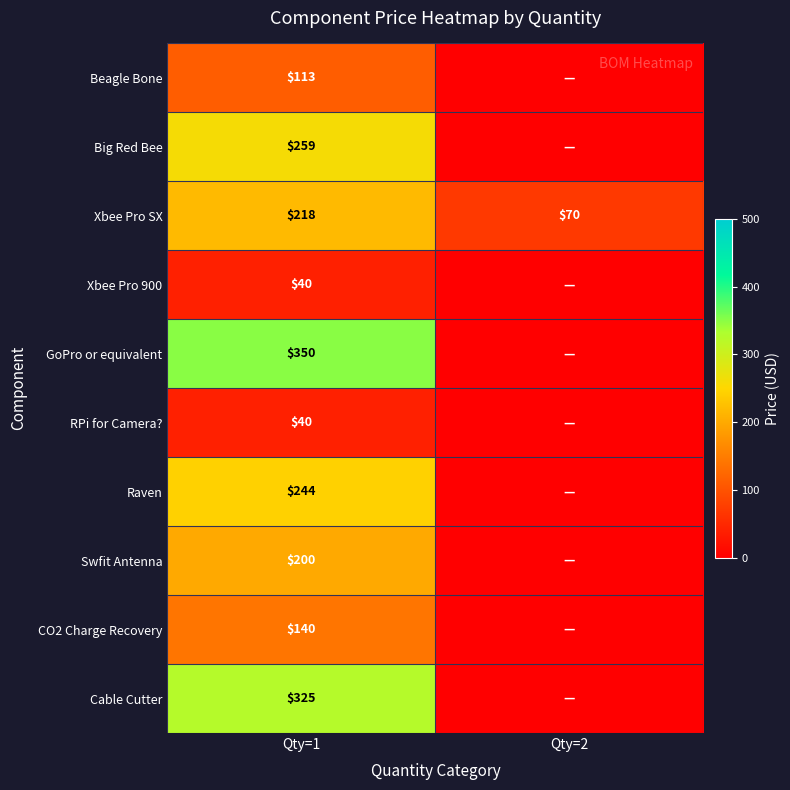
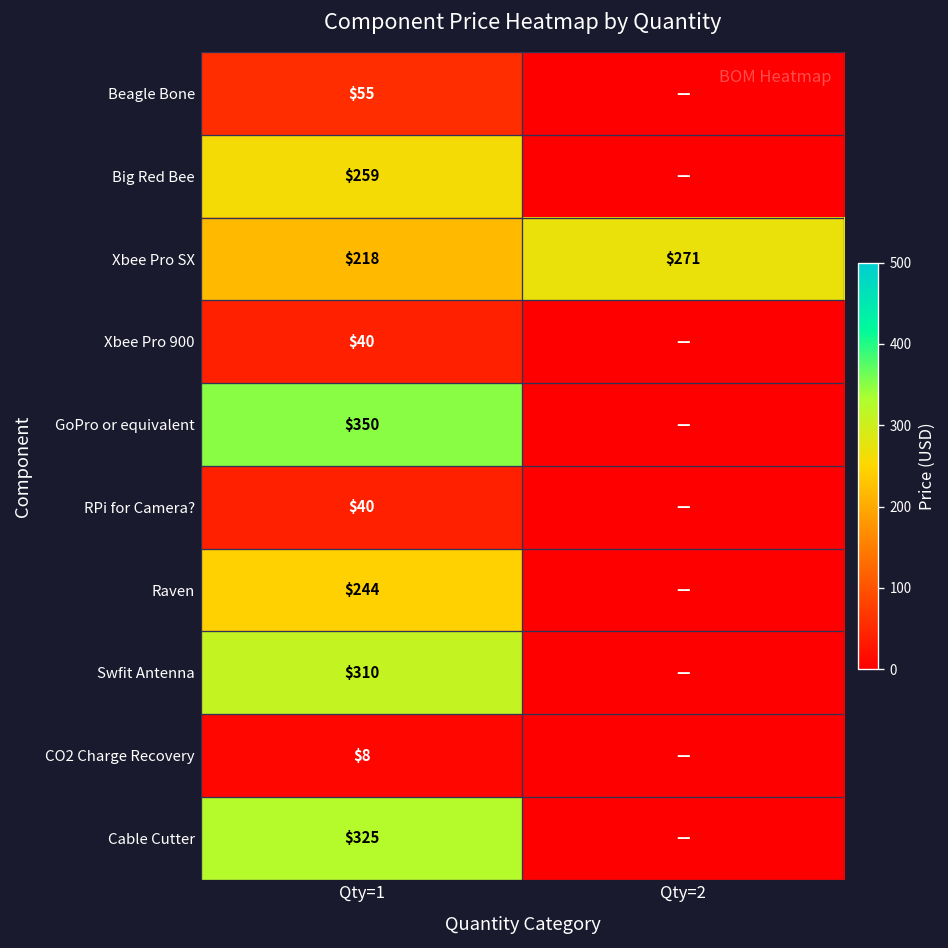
Beagle Bone, Qty=1: $113 -> $55
Xbee Pro SX, Qty=2: $70 -> $271
Swfit Antenna, Qty=1: $200 -> $310
CO2 Charge Recovery, Qty=1: $140 -> $8
